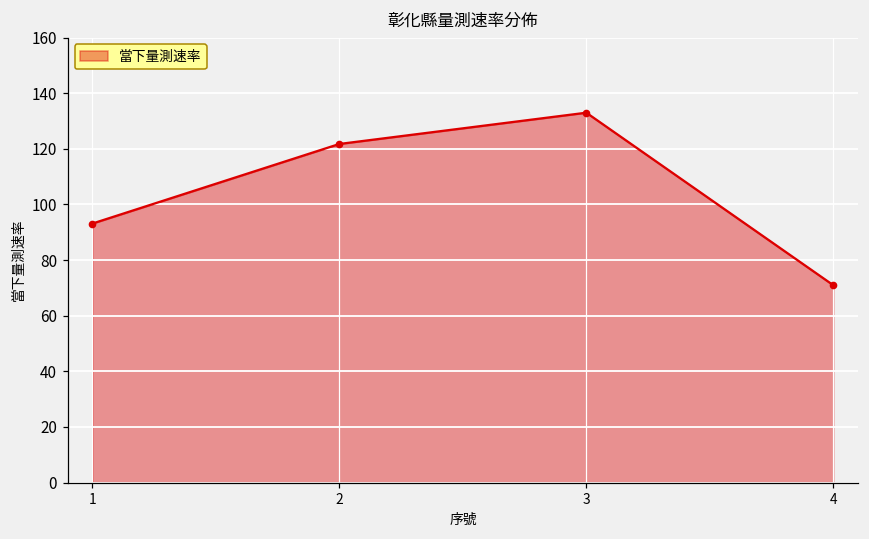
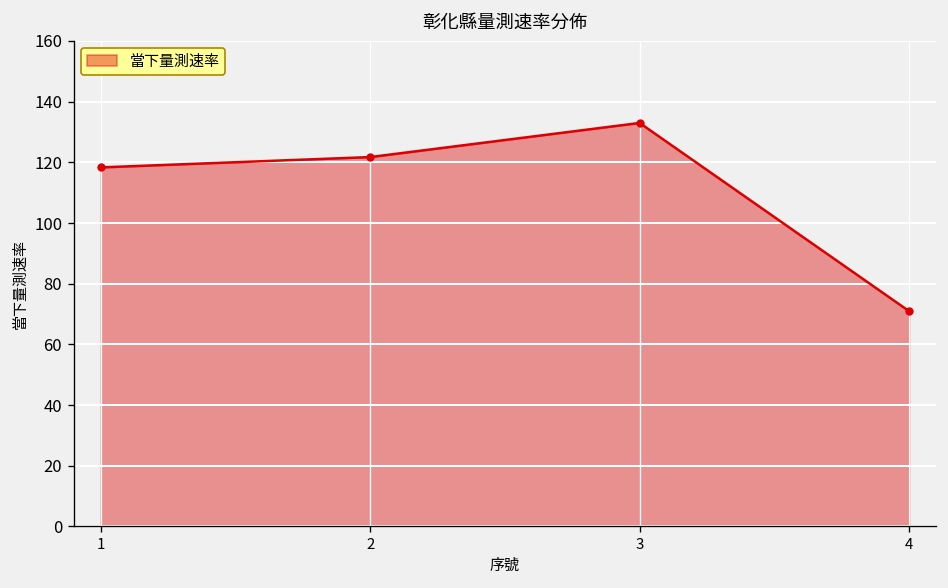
1: 93 -> 118
